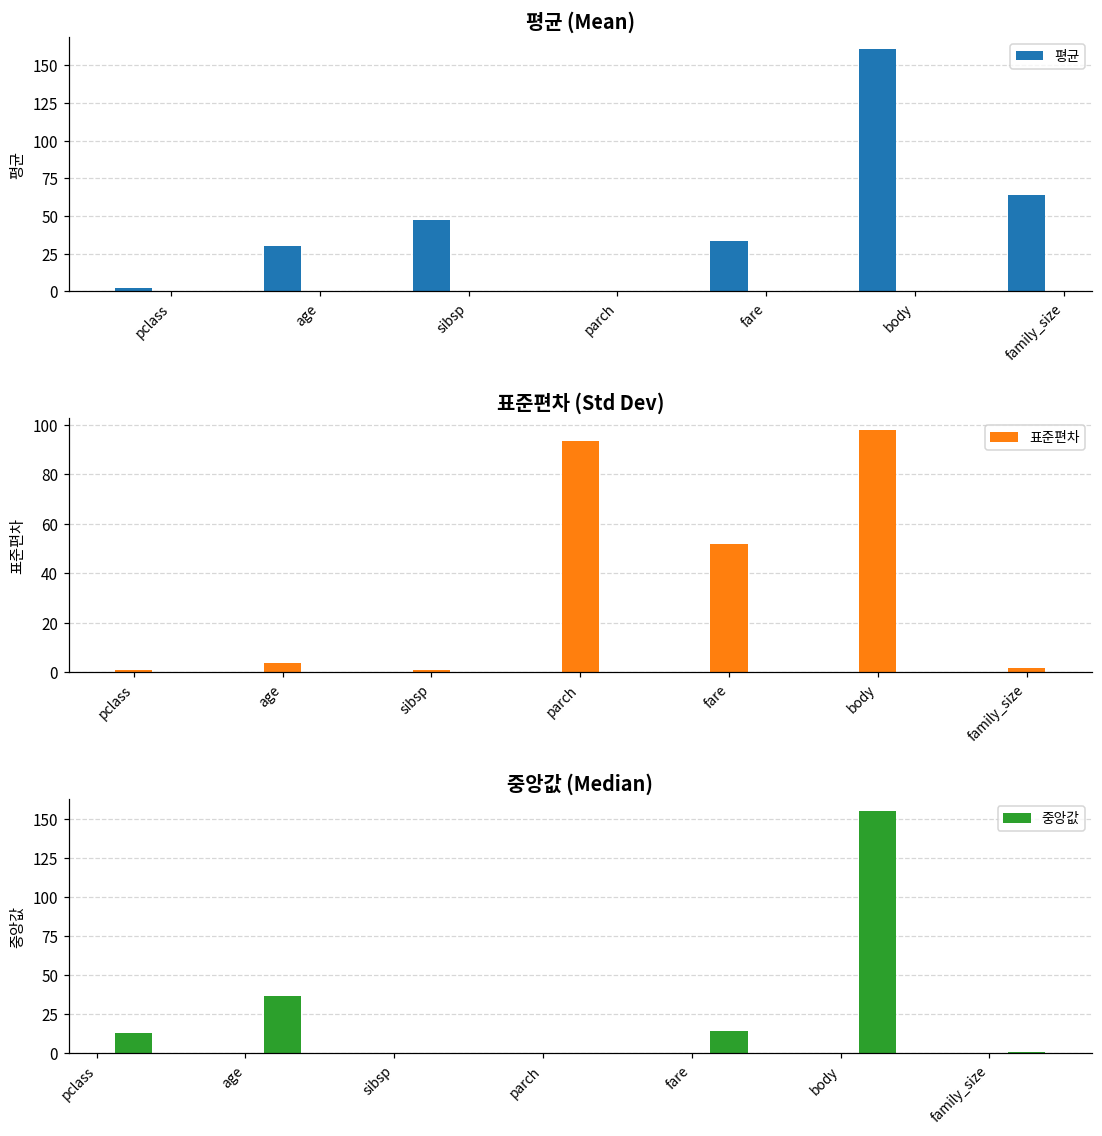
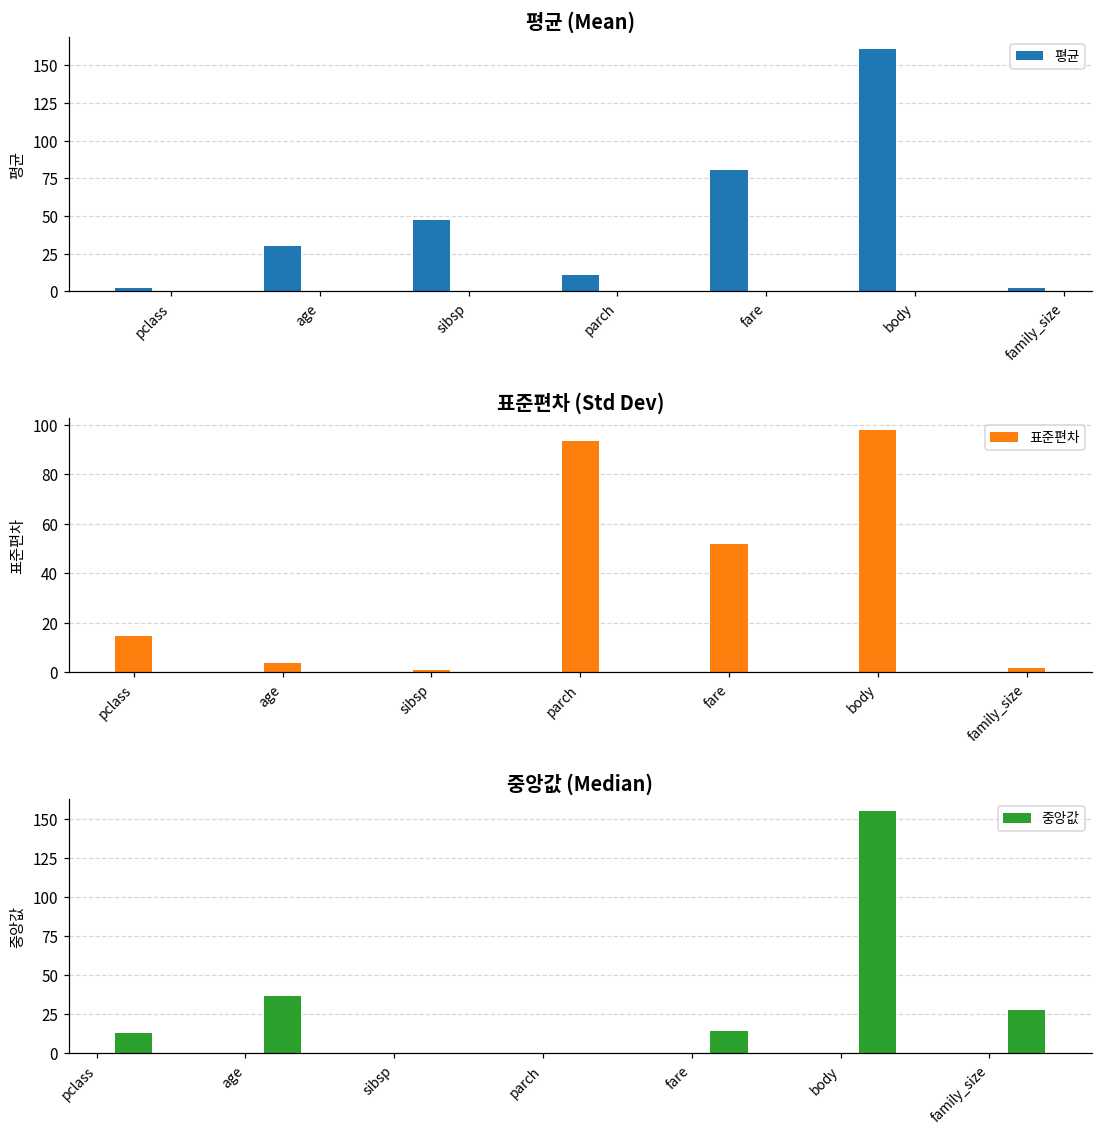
평균 (Mean), parch: 0 -> 11
평균 (Mean), fare: 33 -> 80
평균 (Mean), family_size: 64 -> 2
표준편차 (Std Dev), pclass: 1 -> 15
중앙값 (Median), family_size: 1 -> 28
